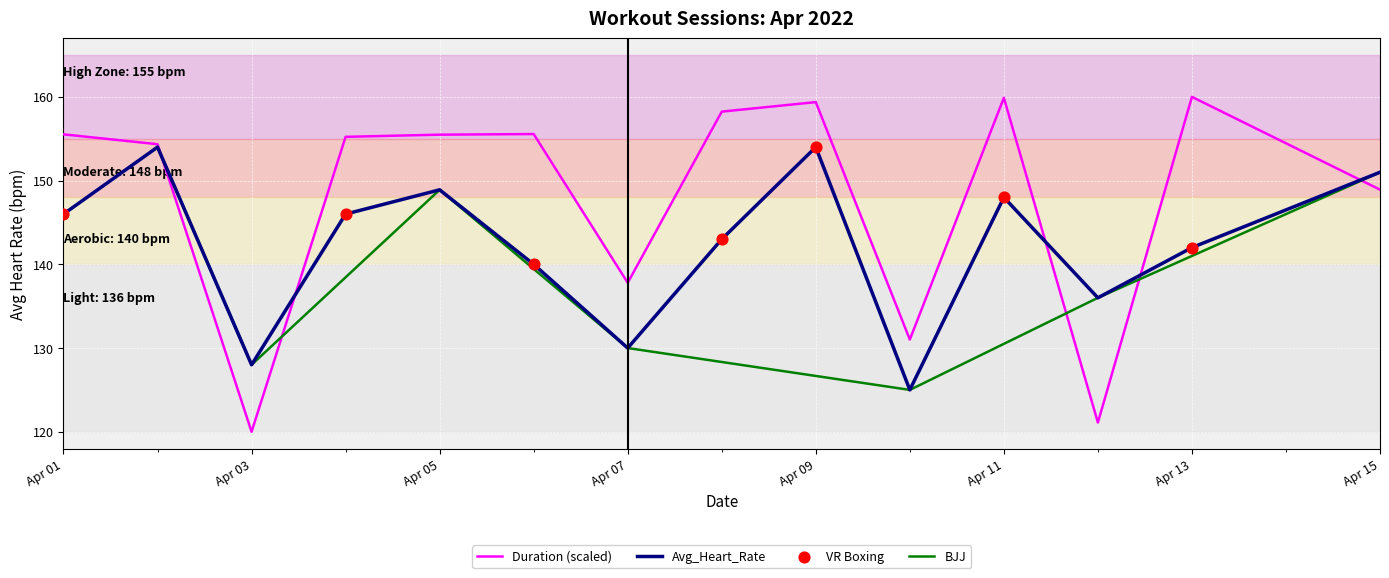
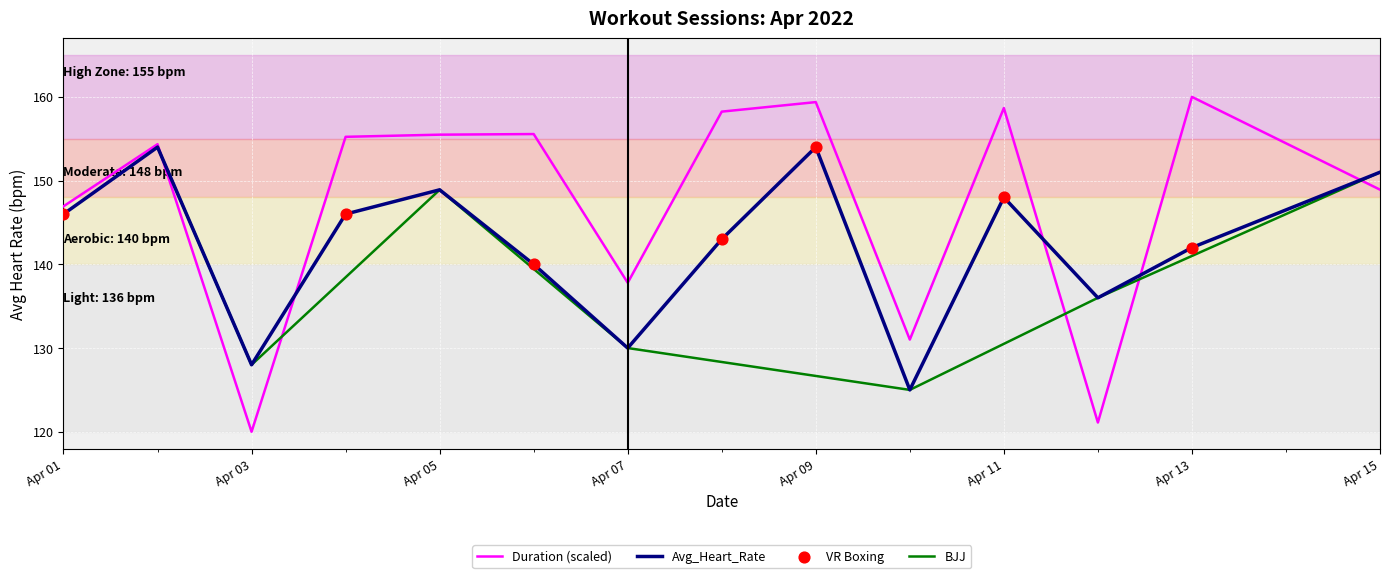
Duration (scaled), Apr 01: 156 -> 147
Duration (scaled), Apr 11: 160 -> 159
